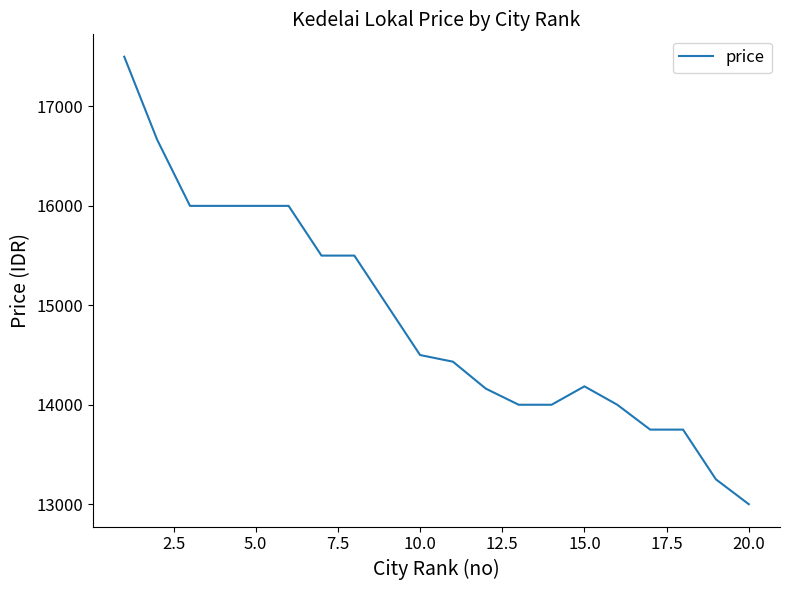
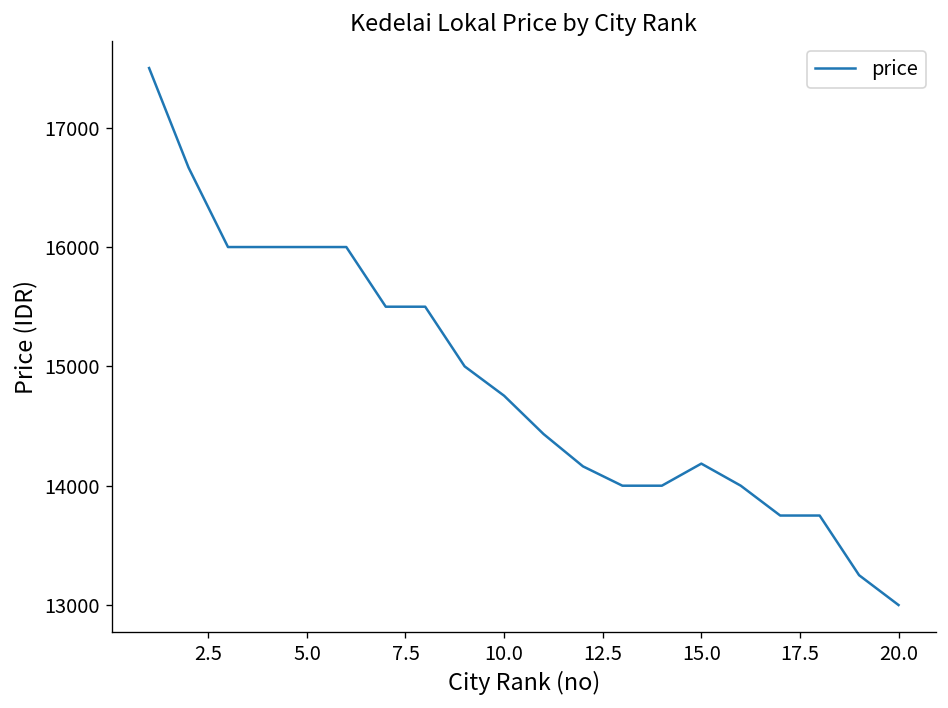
10.0: 14500 -> 14800
